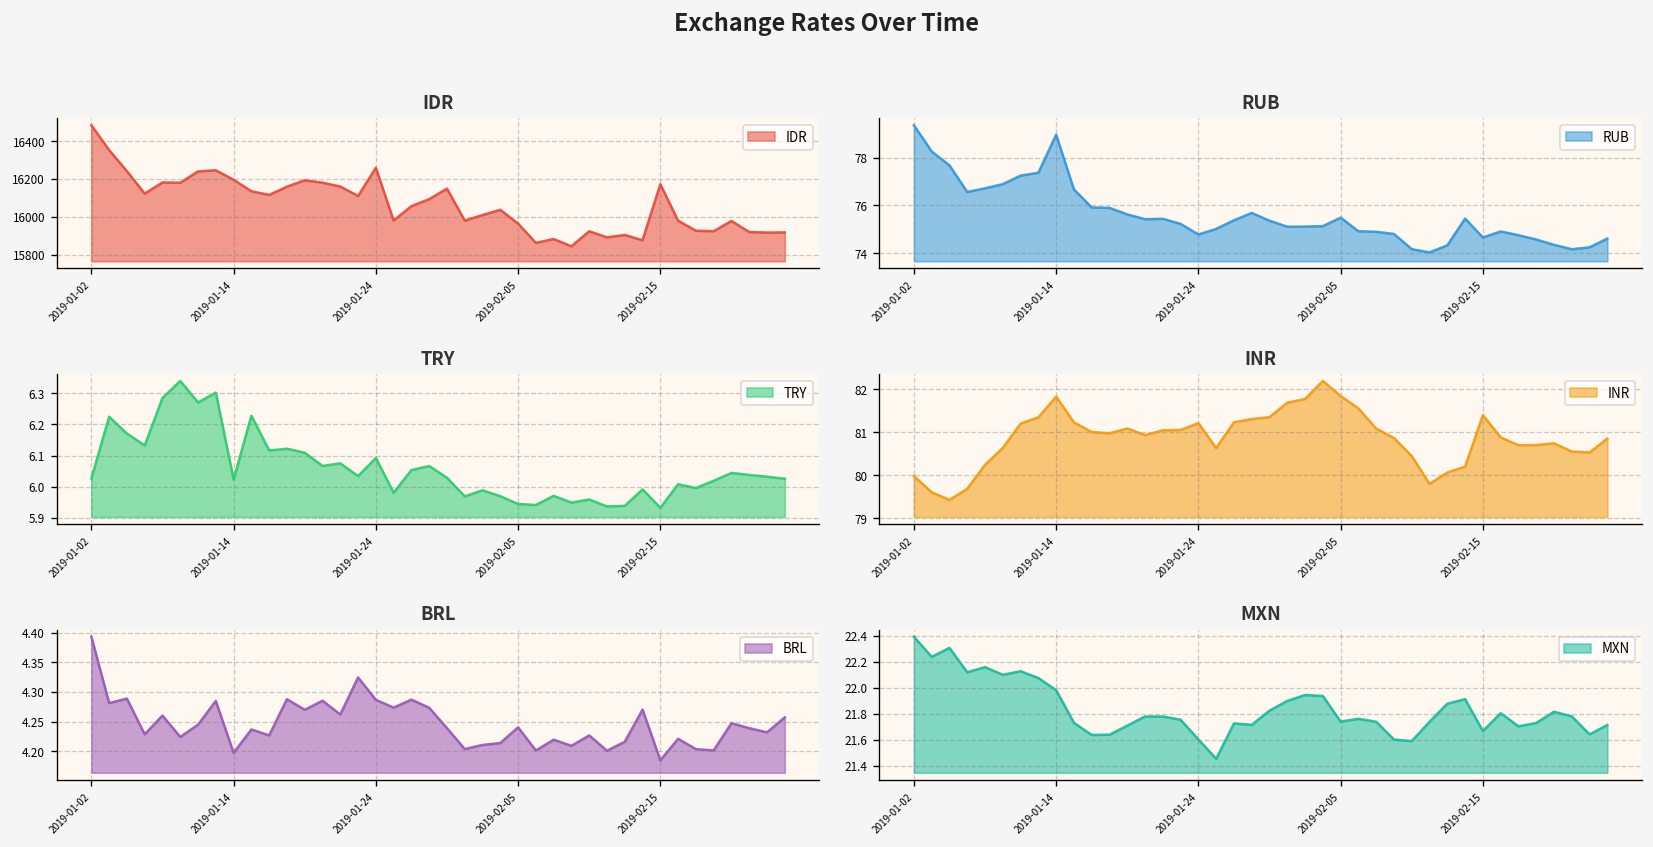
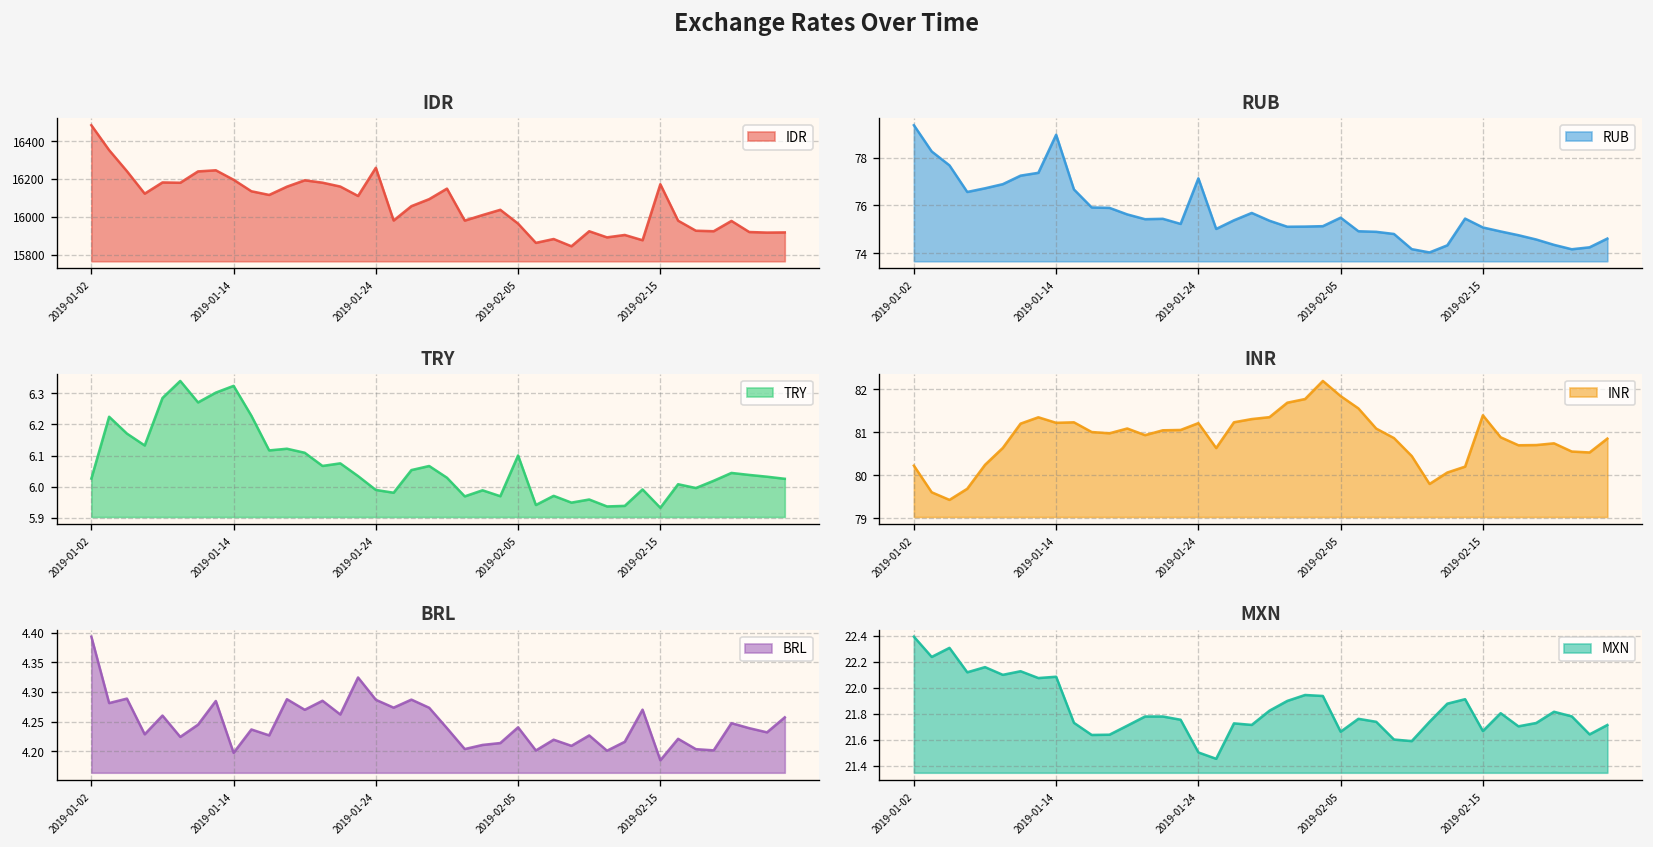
RUB, 2019-01-24: 74.8 -> 77.1
RUB, 2019-02-15: 74.7 -> 75.1
TRY, 2019-01-14: 6.02 -> 6.32
TRY, 2019-01-24: 6.09 -> 5.99
TRY, 2019-02-05: 5.94 -> 6.10
INR, 2019-01-02: 80.0 -> 80.2
INR, 2019-01-14: 81.8 -> 81.2
MXN, 2019-01-14: 21.98 -> 22.09
MXN, 2019-01-24: 21.60 -> 21.50
MXN, 2019-02-05: 21.74 -> 21.66
